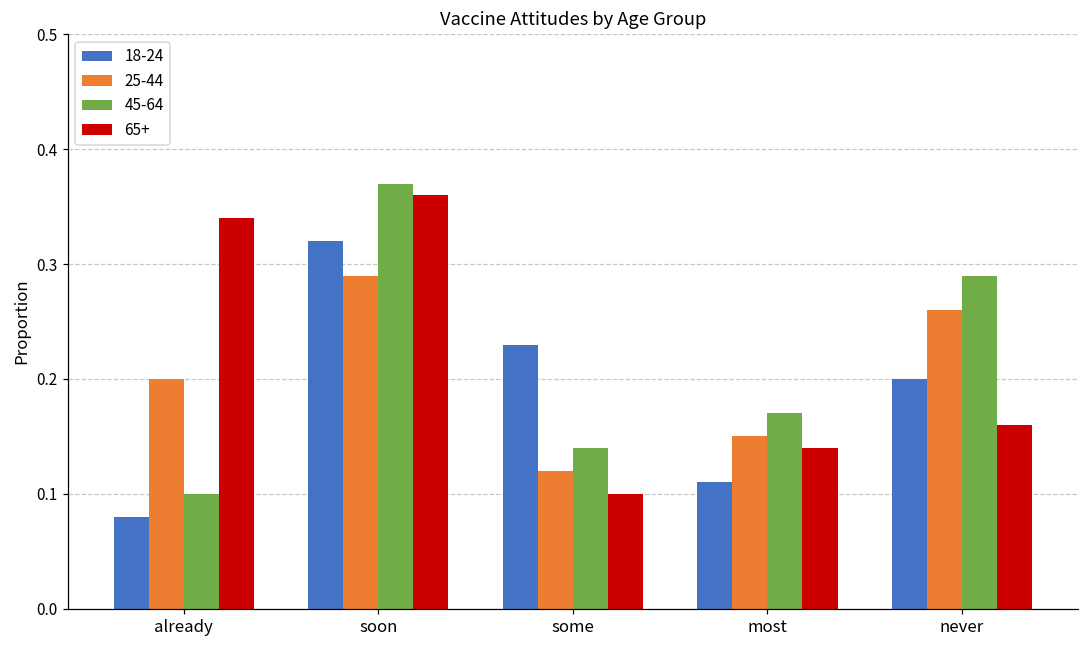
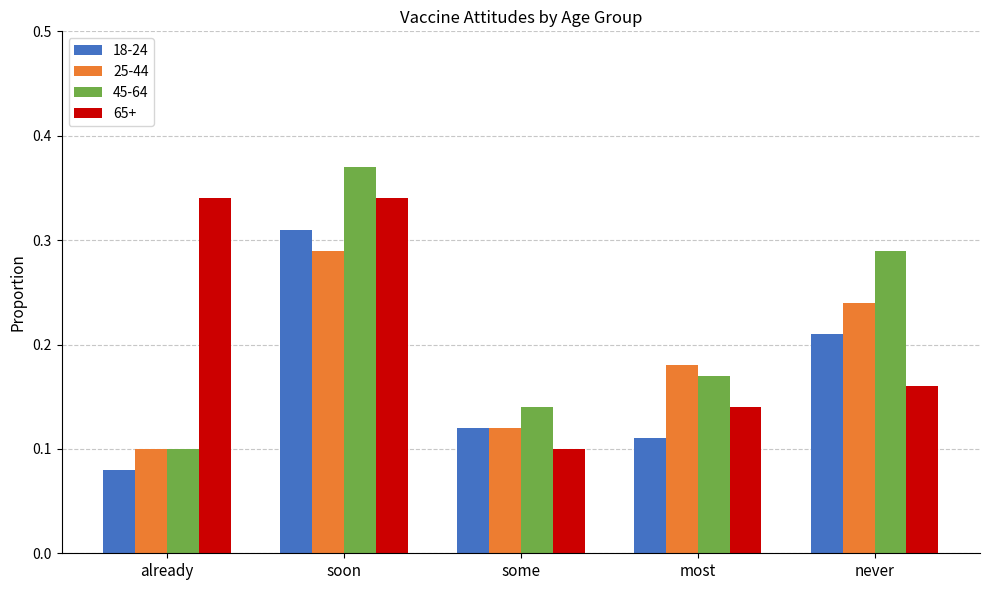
25-44, already: 0.2 -> 0.1
18-24, soon: 0.32 -> 0.31
65+, soon: 0.36 -> 0.34
18-24, some: 0.23 -> 0.12
25-44, most: 0.15 -> 0.18
18-24, never: 0.20 -> 0.21
25-44, never: 0.26 -> 0.24
